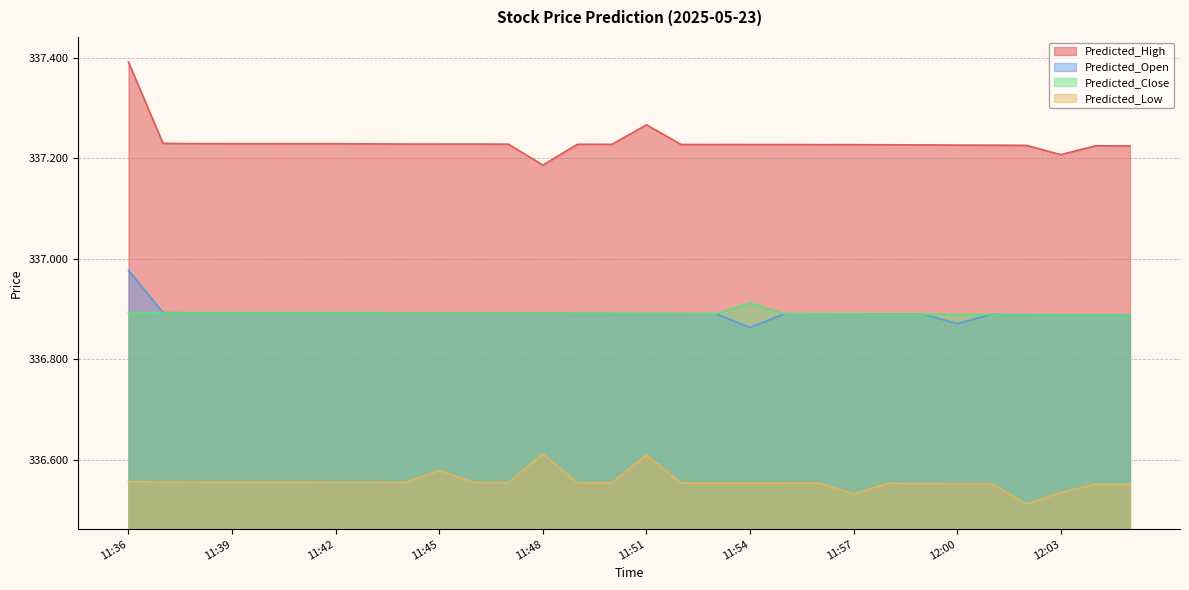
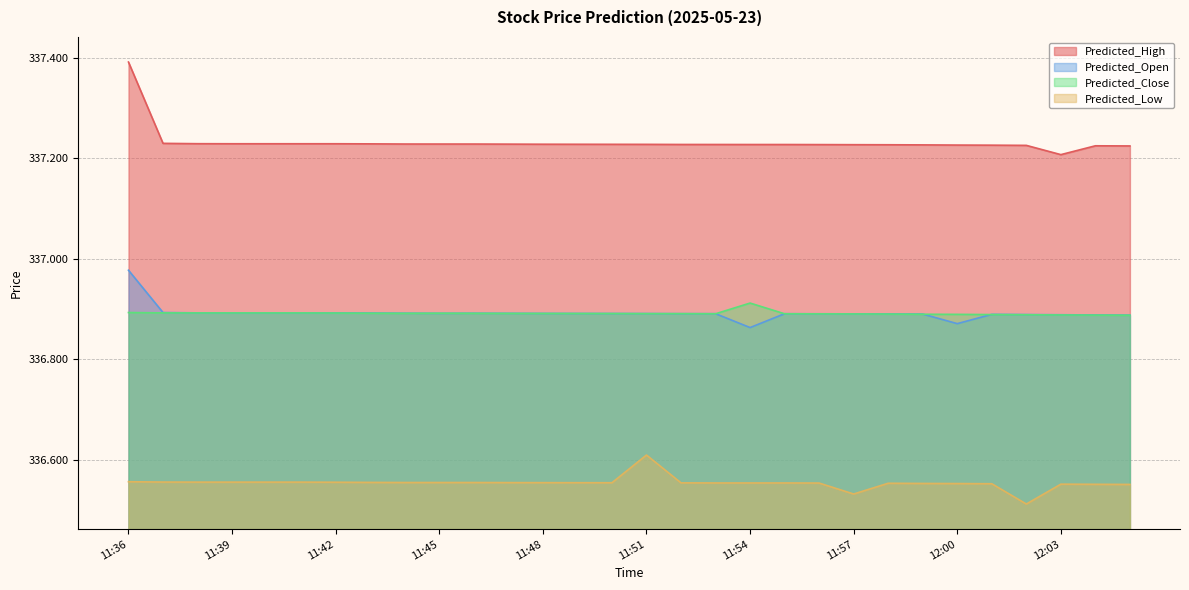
Predicted_Low, 11:45: 336.58 -> 336.55
Predicted_High, 11:48: 337.19 -> 337.23
Predicted_Low, 11:48: 336.61 -> 336.55
Predicted_High, 11:51: 337.27 -> 337.23
Predicted_Low, 12:03: 336.53 -> 336.55
